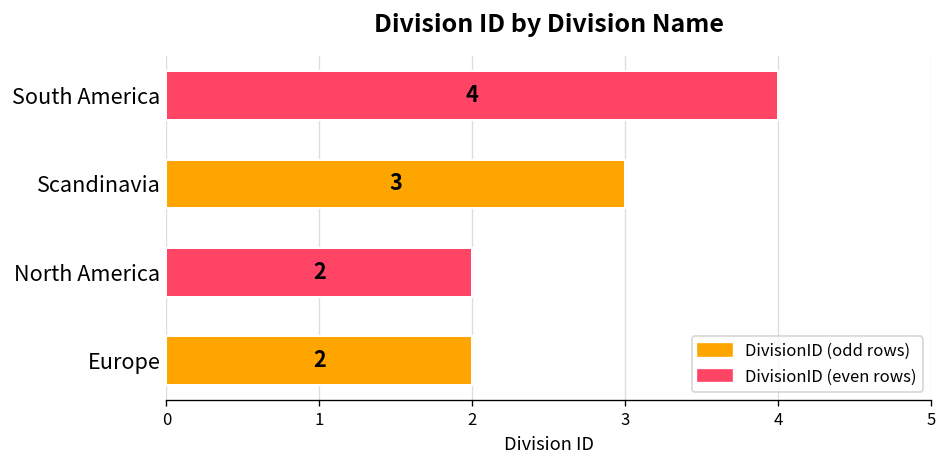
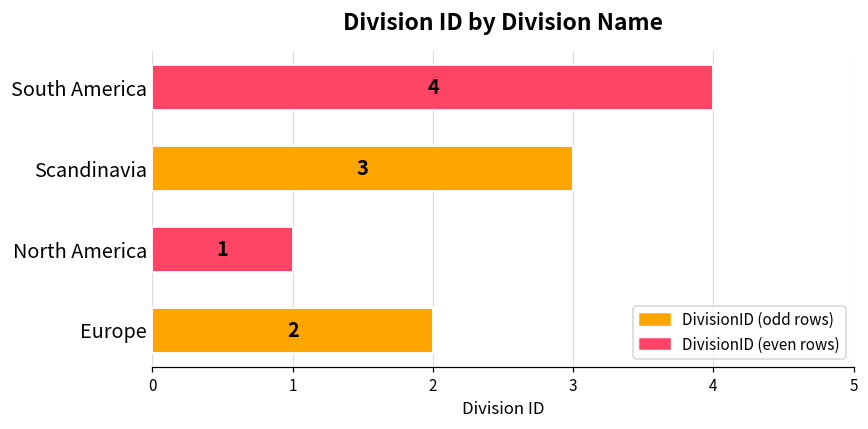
North America: 2 -> 1
